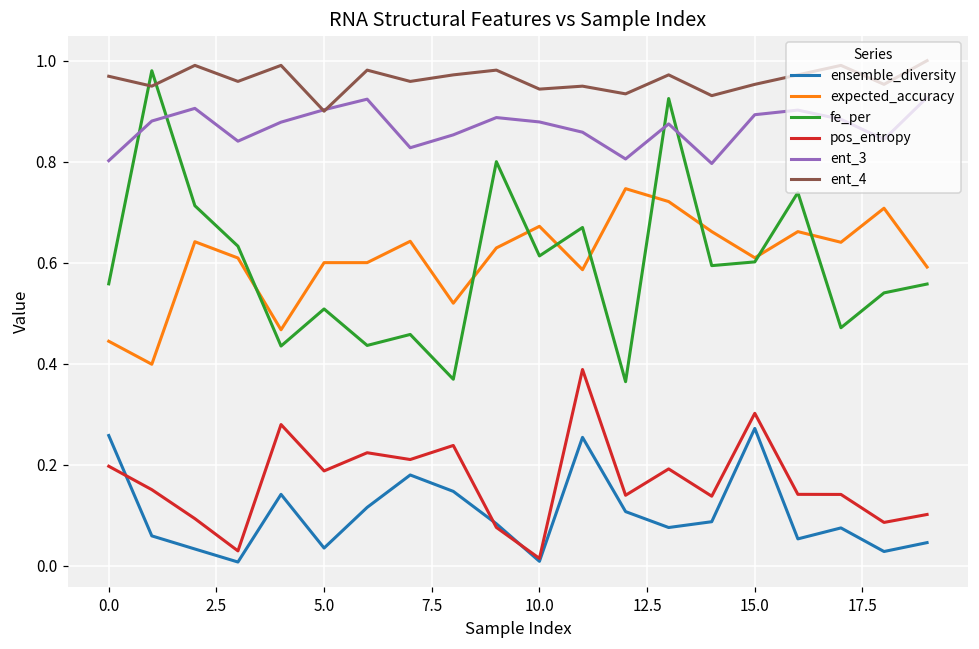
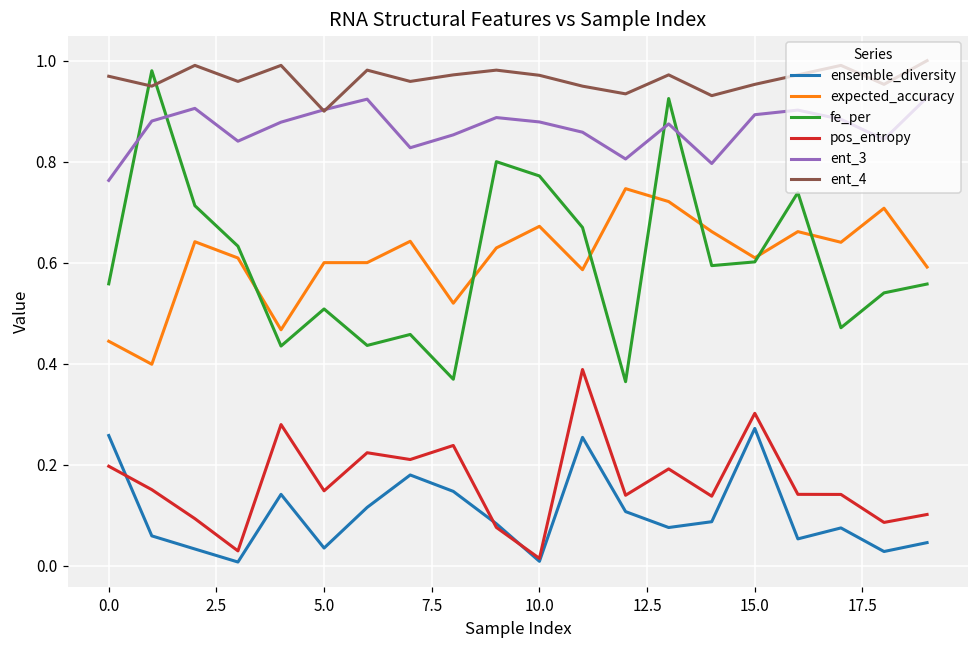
ent_3, 0.0: 0.80 -> 0.76
pos_entropy, 5.0: 0.19 -> 0.15
fe_per, 10.0: 0.61 -> 0.77
ent_4, 10.0: 0.94 -> 0.97
